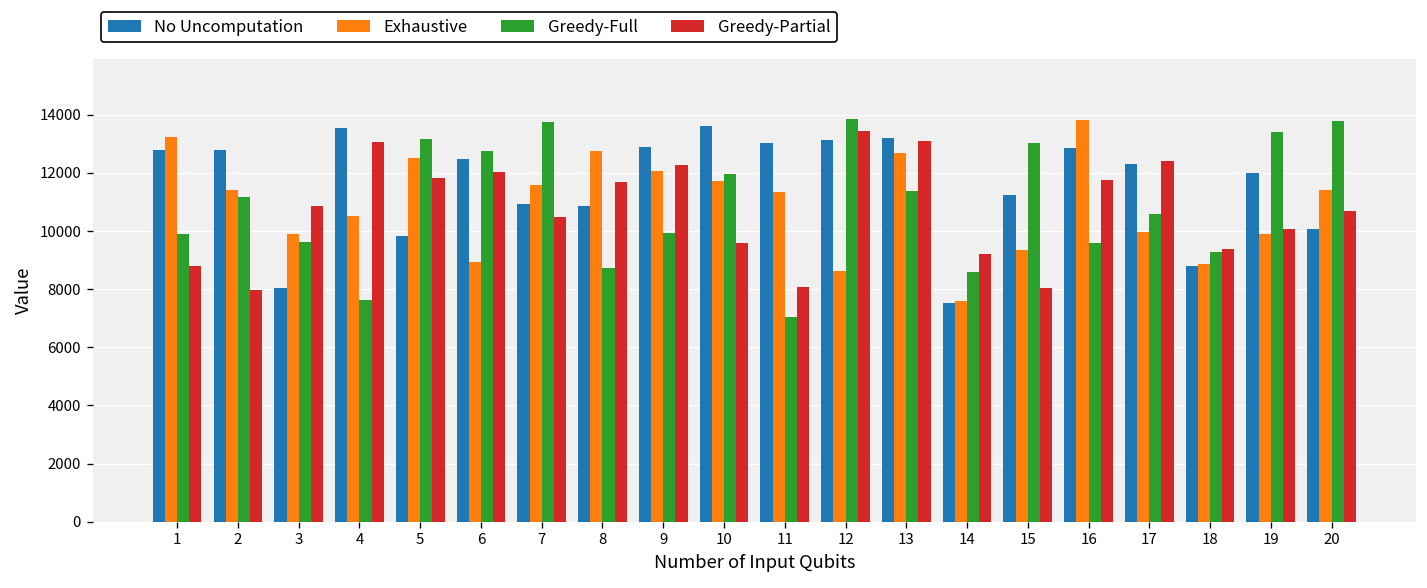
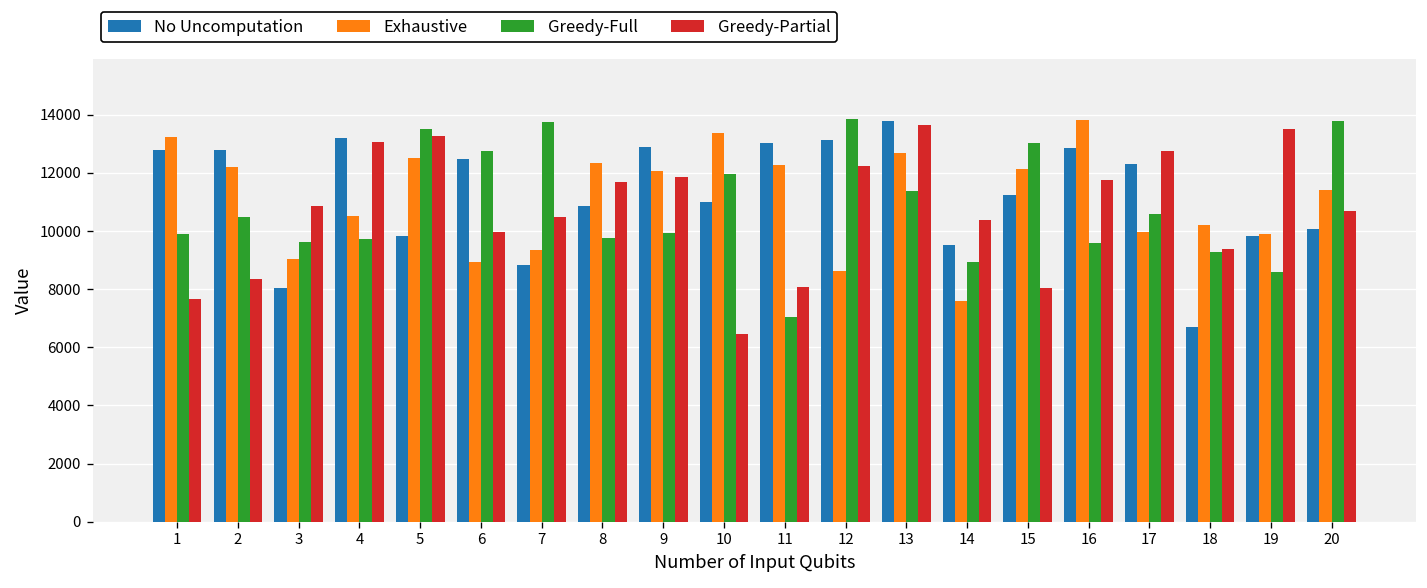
Greedy-Partial, 1: 8800 -> 7700
Exhaustive, 2: 11400 -> 12200
Greedy-Full, 2: 11200 -> 10500
Greedy-Partial, 2: 8000 -> 8400
Exhaustive, 3: 9900 -> 9000
No Uncomputation, 4: 13500 -> 13200
Greedy-Full, 4: 7600 -> 9700
Greedy-Full, 5: 13200 -> 13500
Greedy-Partial, 5: 11800 -> 13300
Greedy-Partial, 6: 12000 -> 10000
No Uncomputation, 7: 10900 -> 8800
Exhaustive, 7: 11600 -> 9400
Exhaustive, 8: 12800 -> 12300
Greedy-Full, 8: 8700 -> 9800
Greedy-Partial, 9: 12300 -> 11900
No Uncomputation, 10: 13600 -> 11000
Exhaustive, 10: 11700 -> 13400
Greedy-Partial, 10: 9600 -> 6400
Exhaustive, 11: 11400 -> 12300
Greedy-Partial, 12: 13400 -> 12200
No Uncomputation, 13: 13200 -> 13800
Greedy-Partial, 13: 13100 -> 13700
No Uncomputation, 14: 7500 -> 9500
Greedy-Full, 14: 8600 -> 8900
Greedy-Partial, 14: 9200 -> 10400
Exhaustive, 15: 9300 -> 12100
Greedy-Partial, 17: 12400 -> 12700
No Uncomputation, 18: 8800 -> 6700
Exhaustive, 18: 8900 -> 10200
No Uncomputation, 19: 12000 -> 9800
Greedy-Full, 19: 13400 -> 8600
Greedy-Partial, 19: 10100 -> 13500
